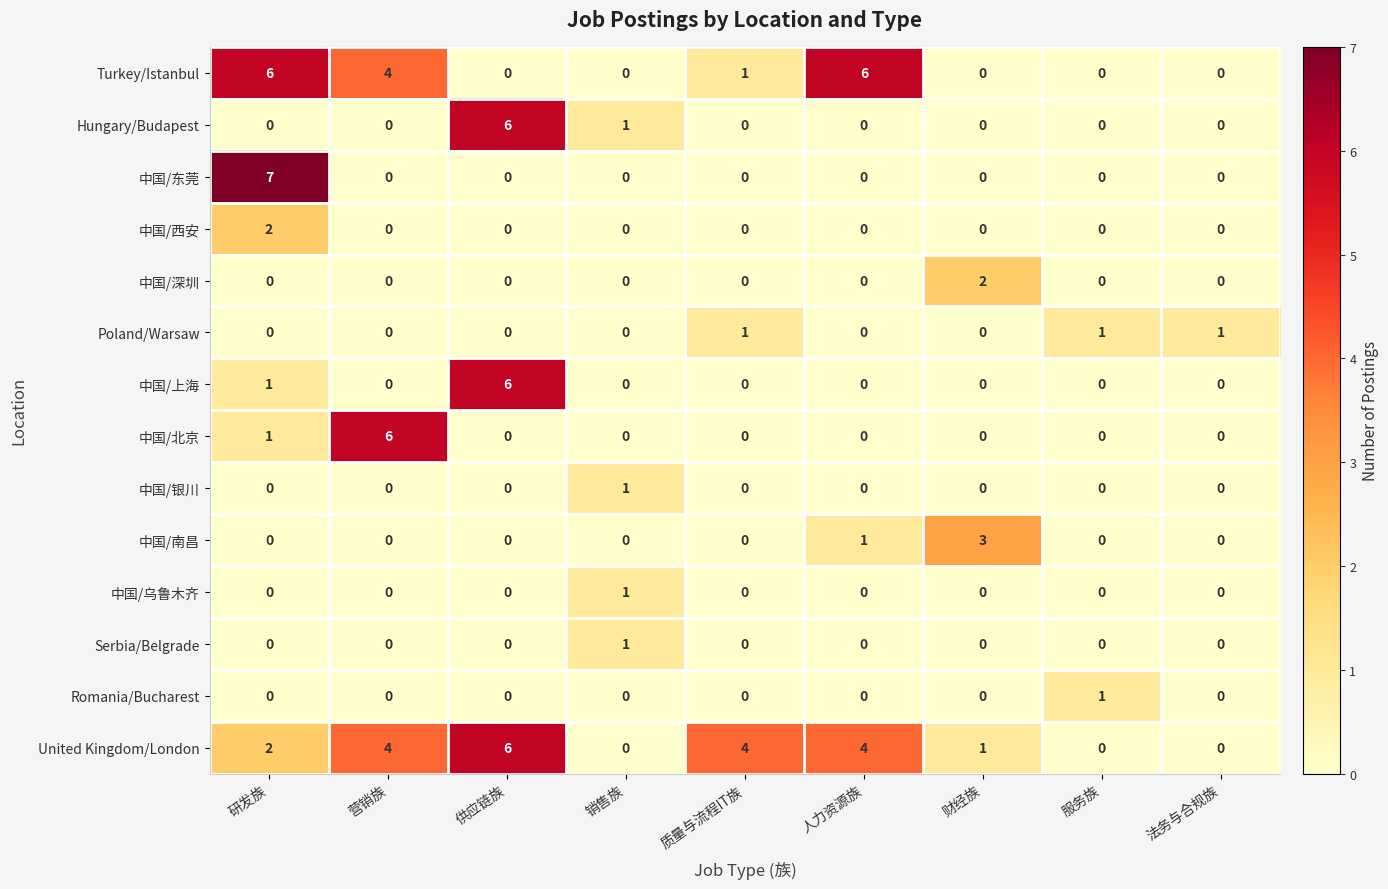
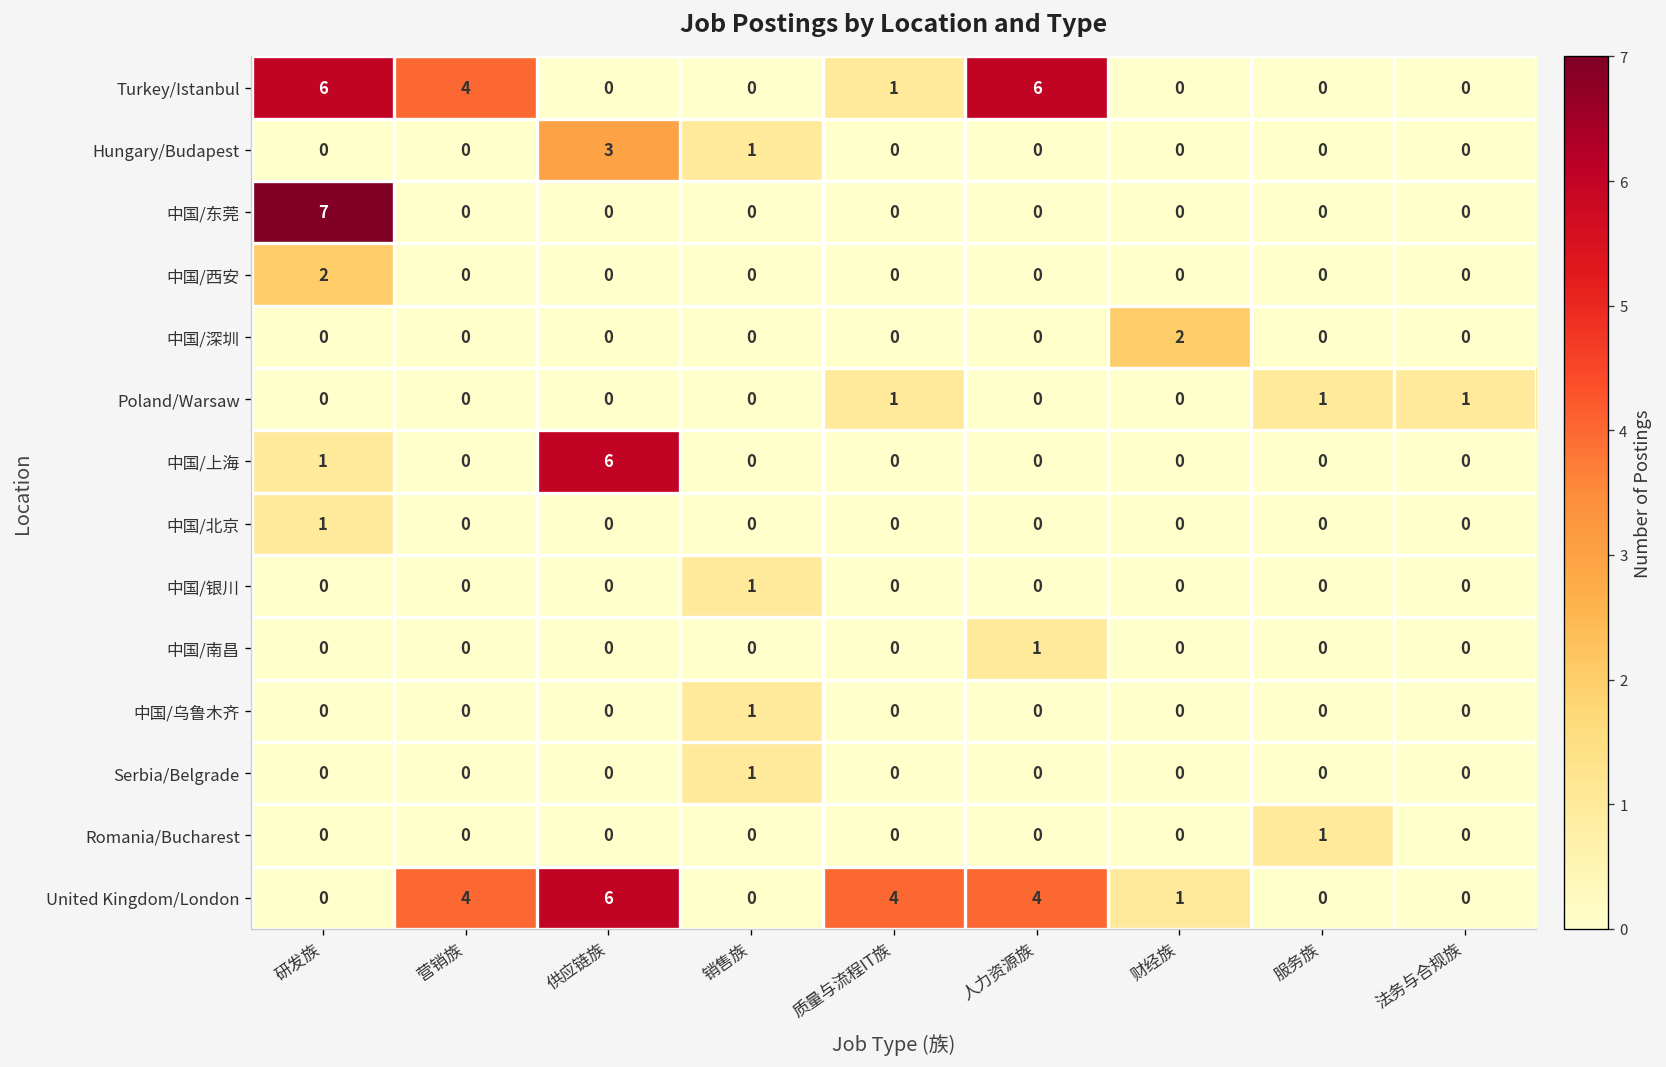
Hungary/Budapest, 供应链族: 6 -> 3
中国/北京, 营销族: 6 -> 0
中国/南昌, 财经族: 3 -> 0
United Kingdom/London, 研发族: 2 -> 0
